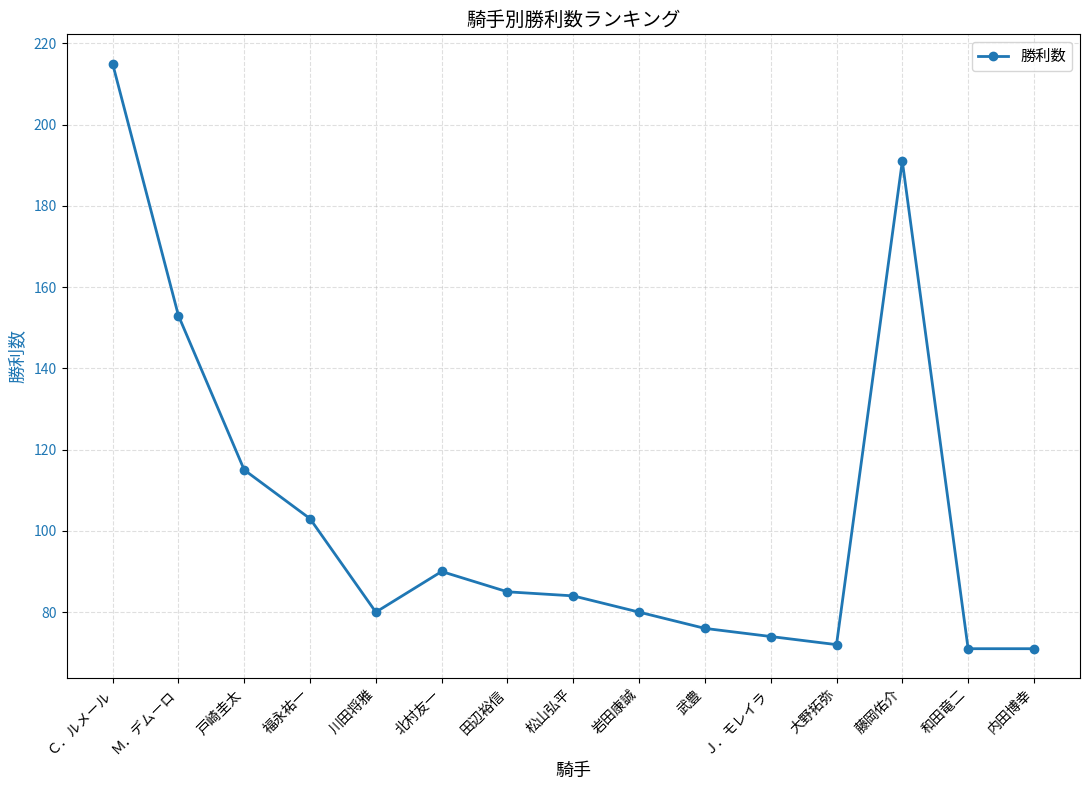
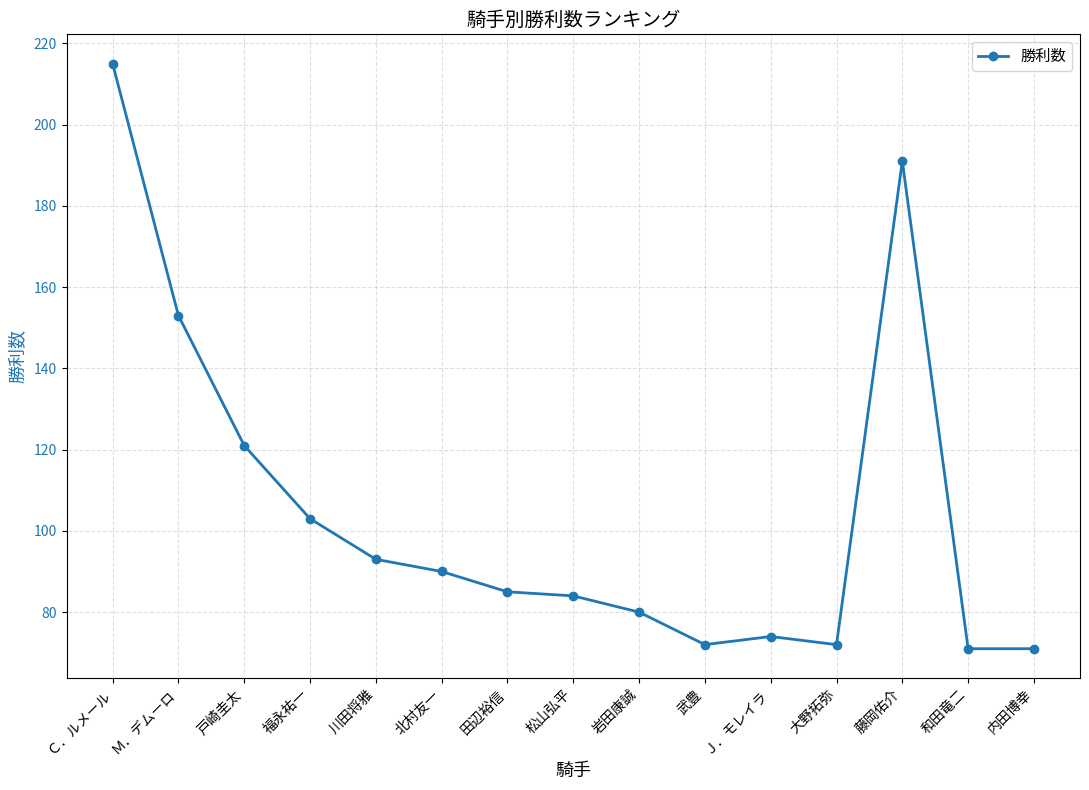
戸崎圭太: 115 -> 121
川田将雅: 80 -> 93
武豊: 76 -> 72
